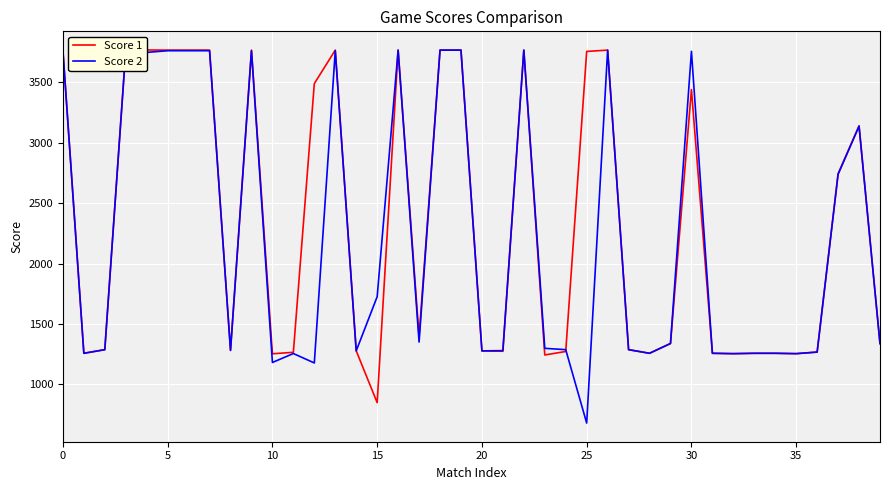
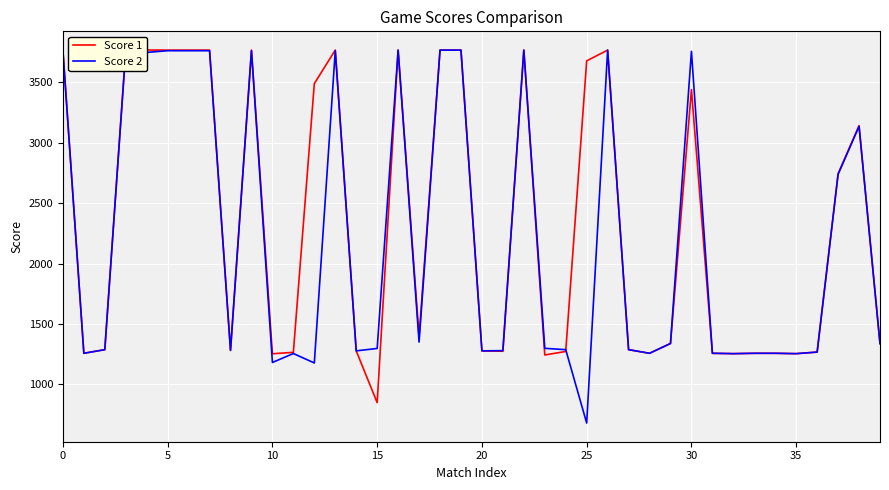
Score 2, 15: 1730 -> 1300
Score 1, 25: 3750 -> 3680
